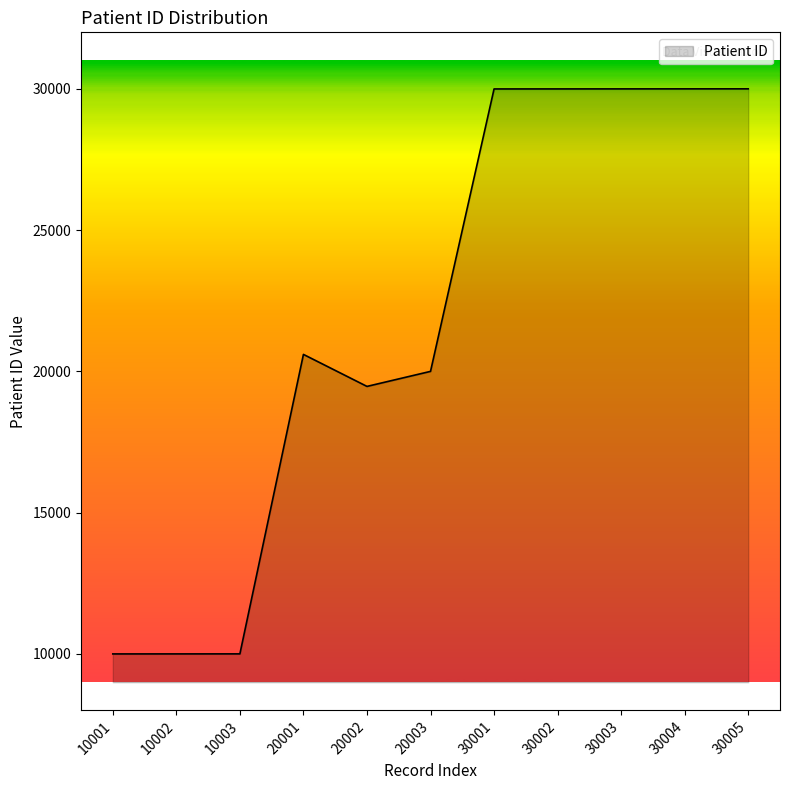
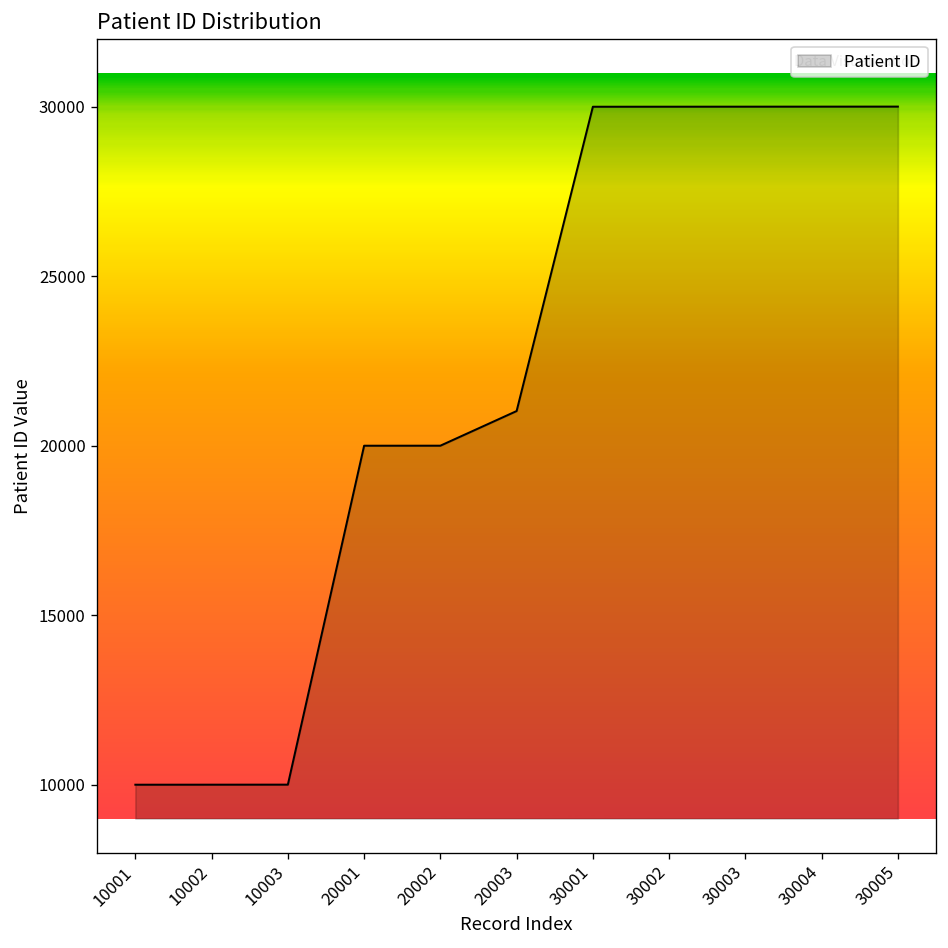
20001: 20600 -> 20000
20002: 19500 -> 20000
20003: 20000 -> 21000
